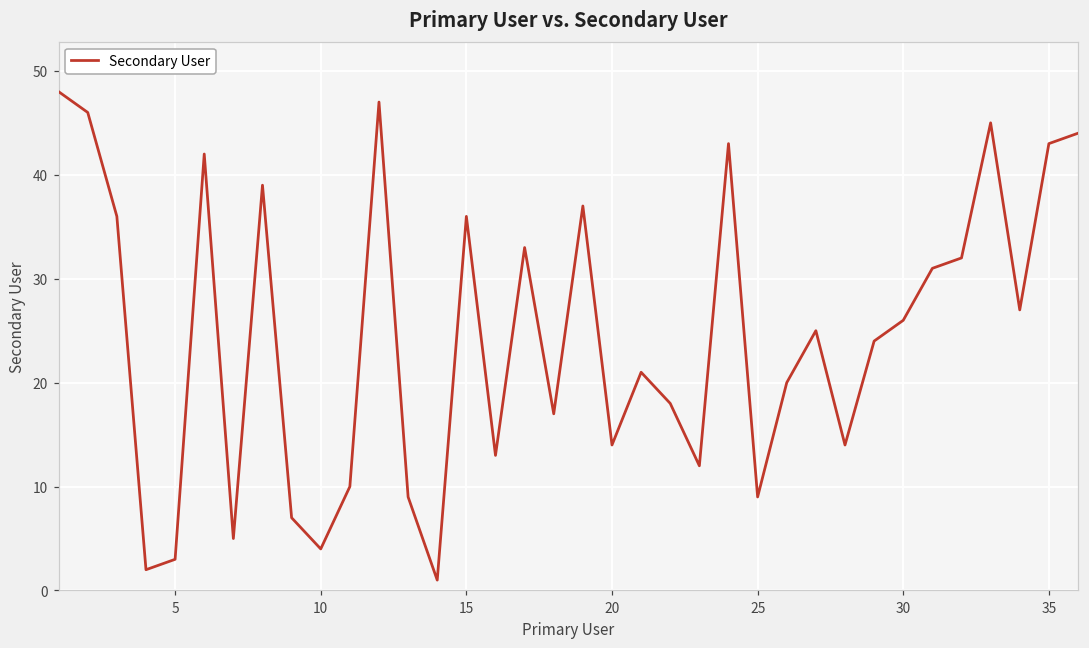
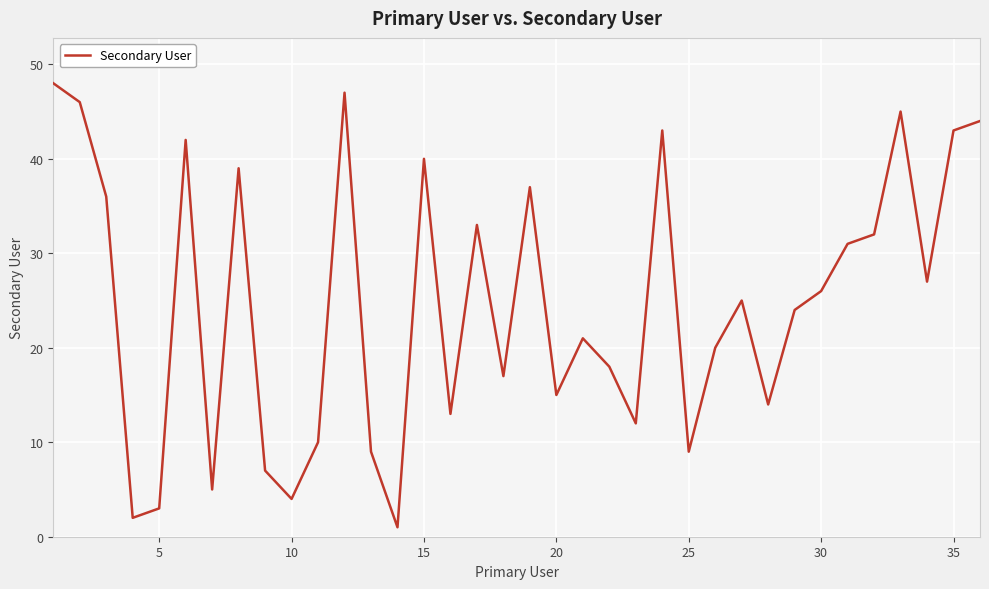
15: 36 -> 40
20: 14 -> 15
